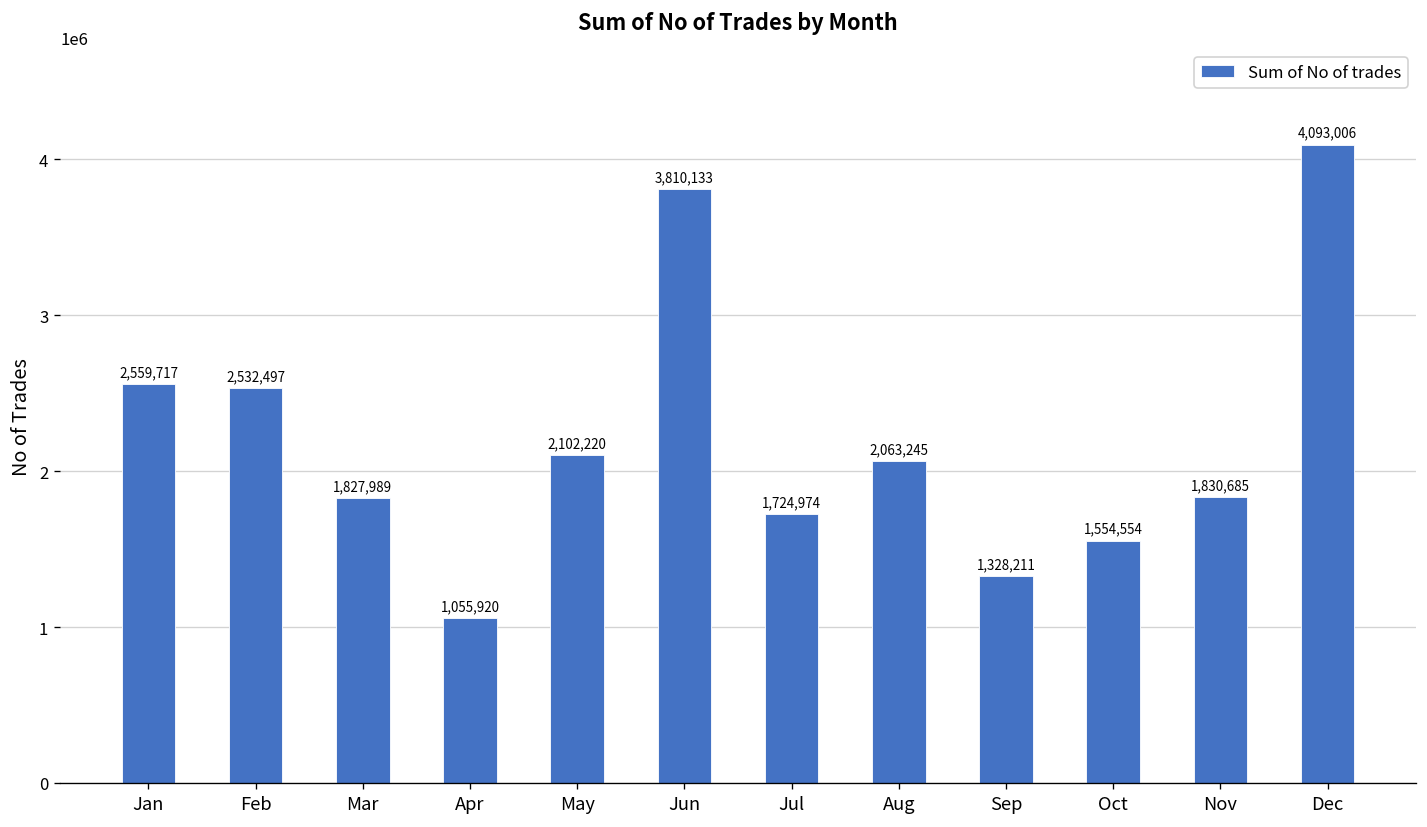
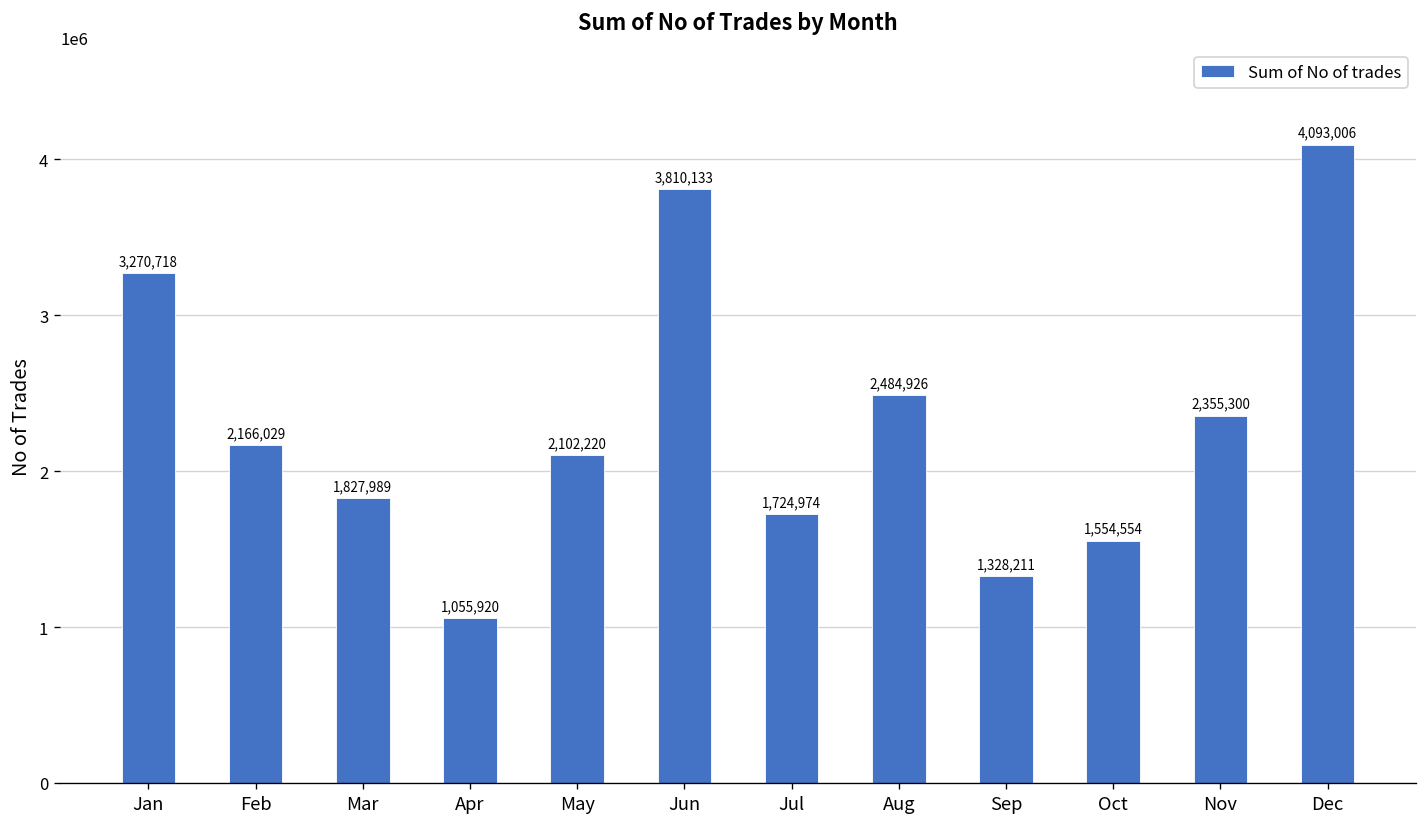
Jan: 2,559,717 -> 3,270,718
Feb: 2,532,497 -> 2,166,029
Aug: 2,063,245 -> 2,484,926
Nov: 1,830,685 -> 2,355,300
